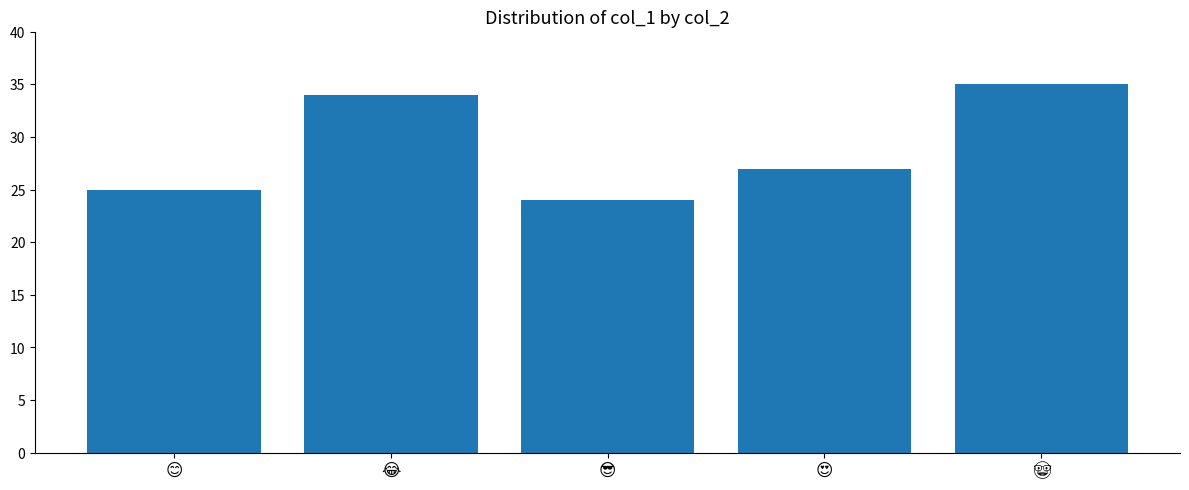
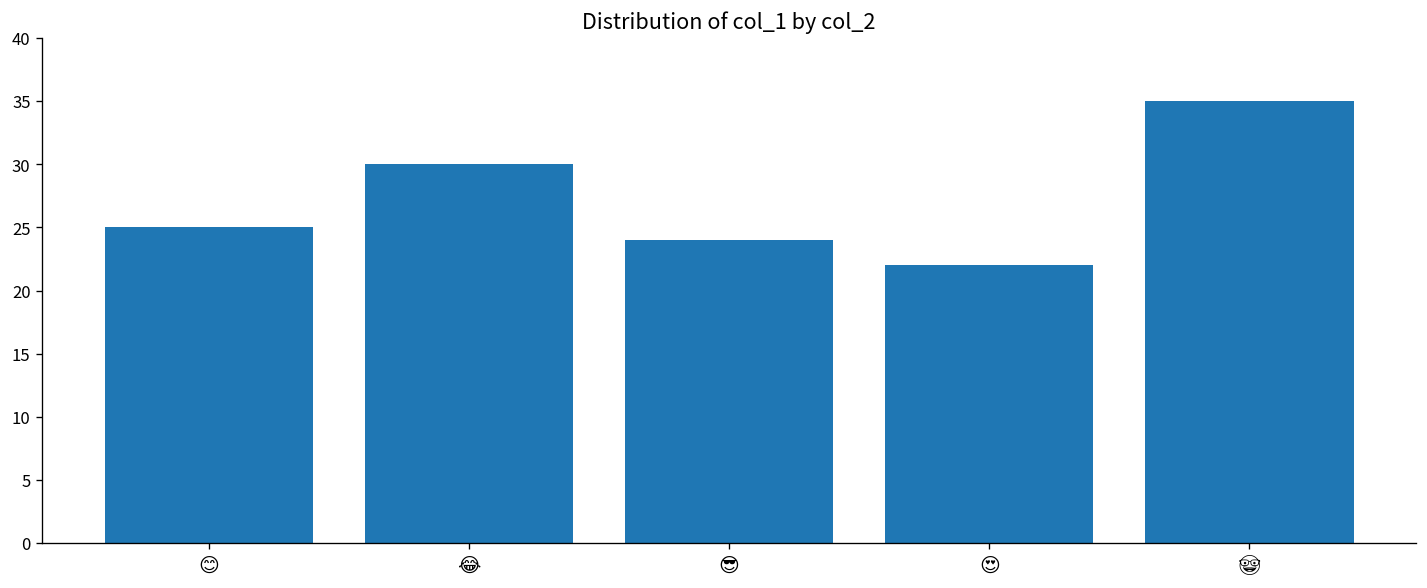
😂: 34 -> 30
😍: 27 -> 22
